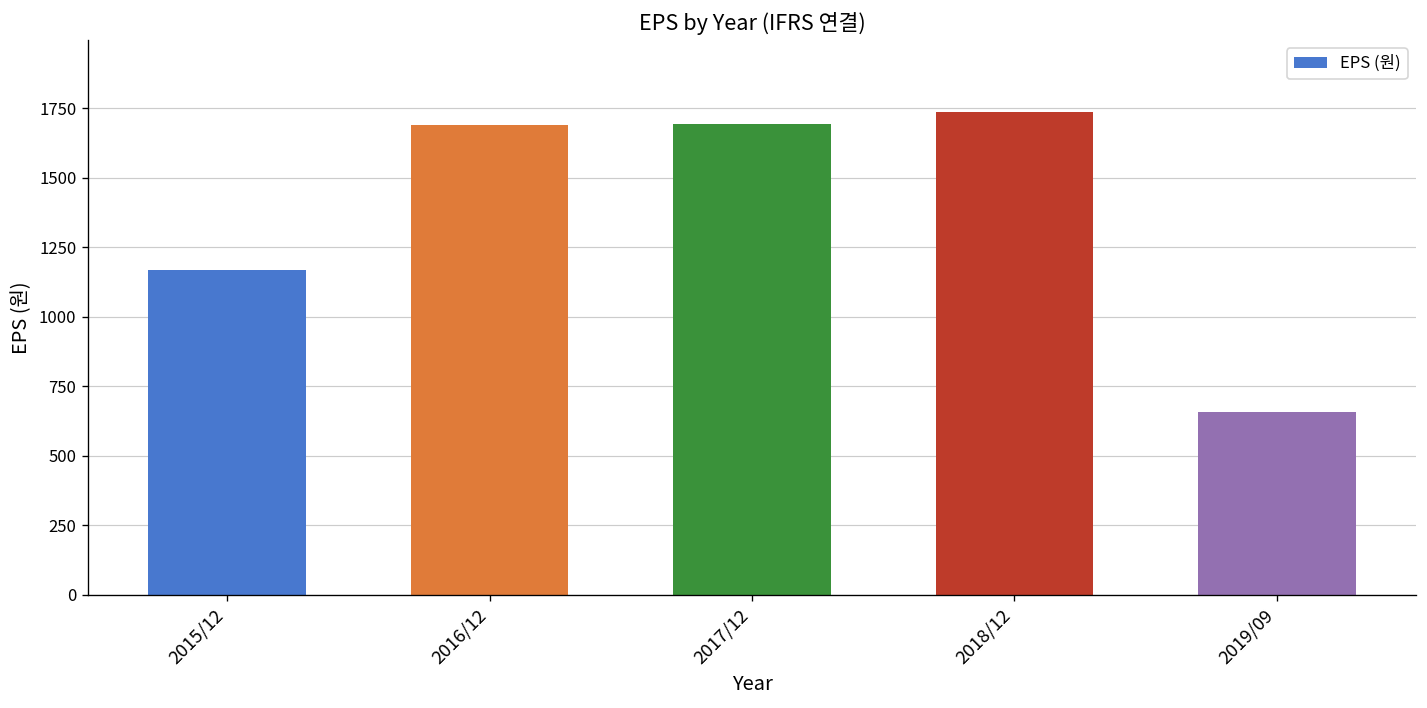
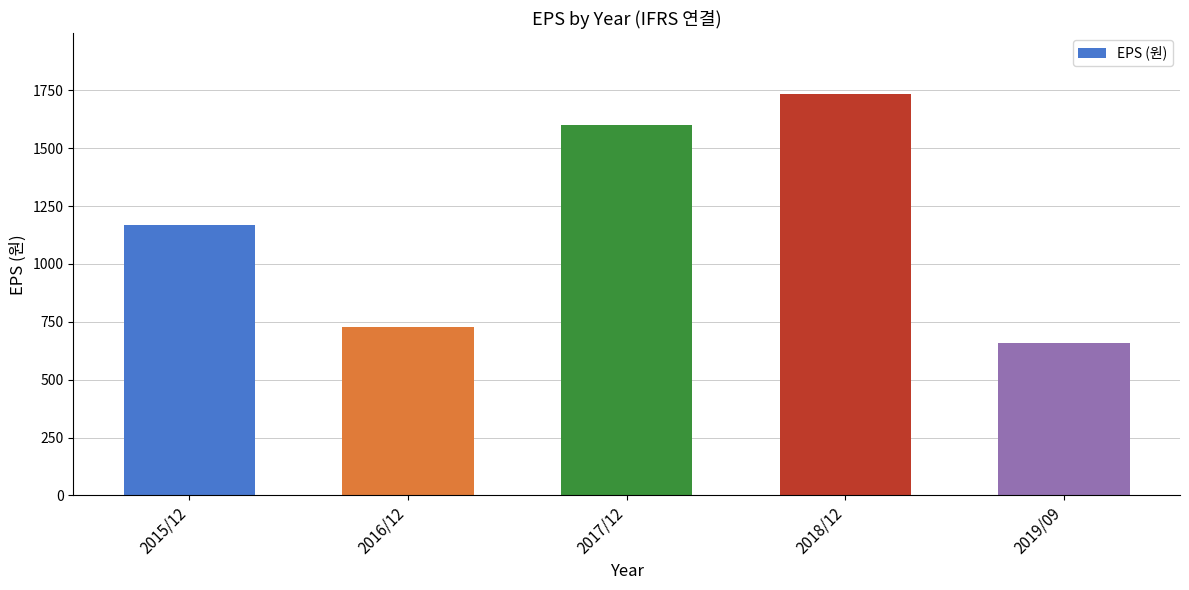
2016/12: 1690 -> 730
2017/12: 1690 -> 1600
